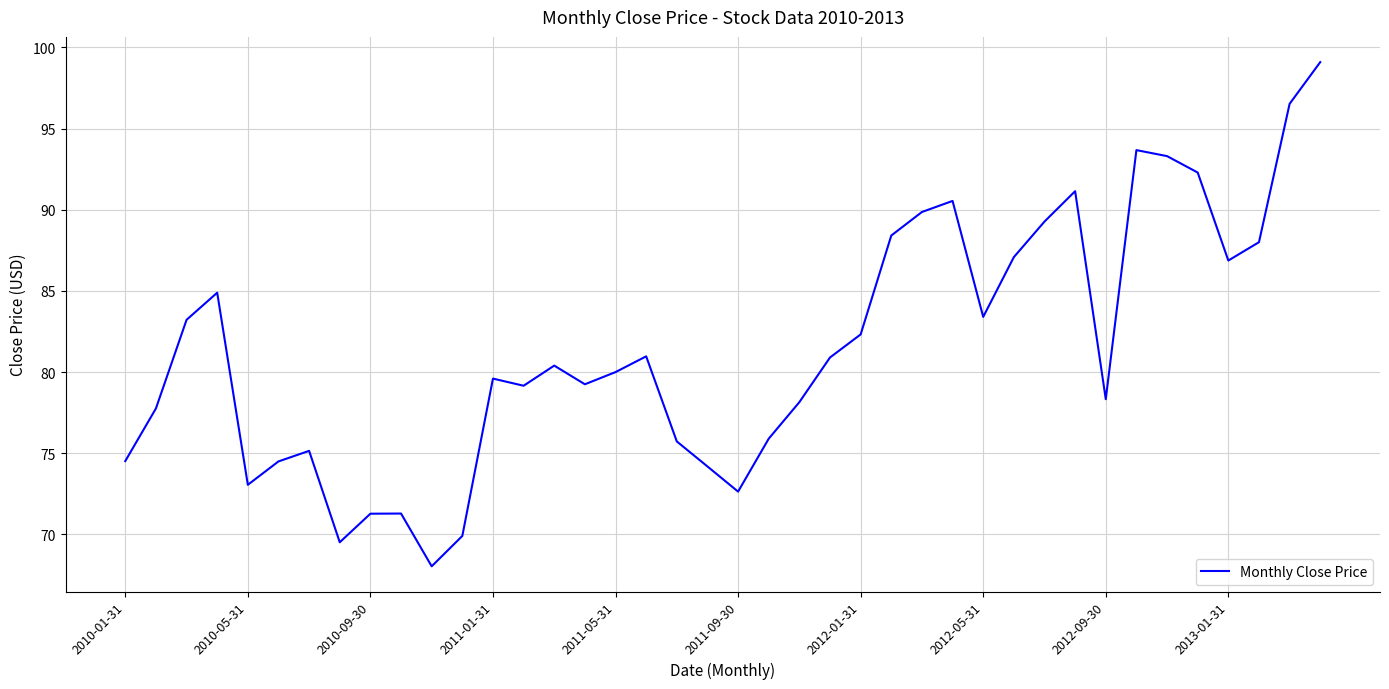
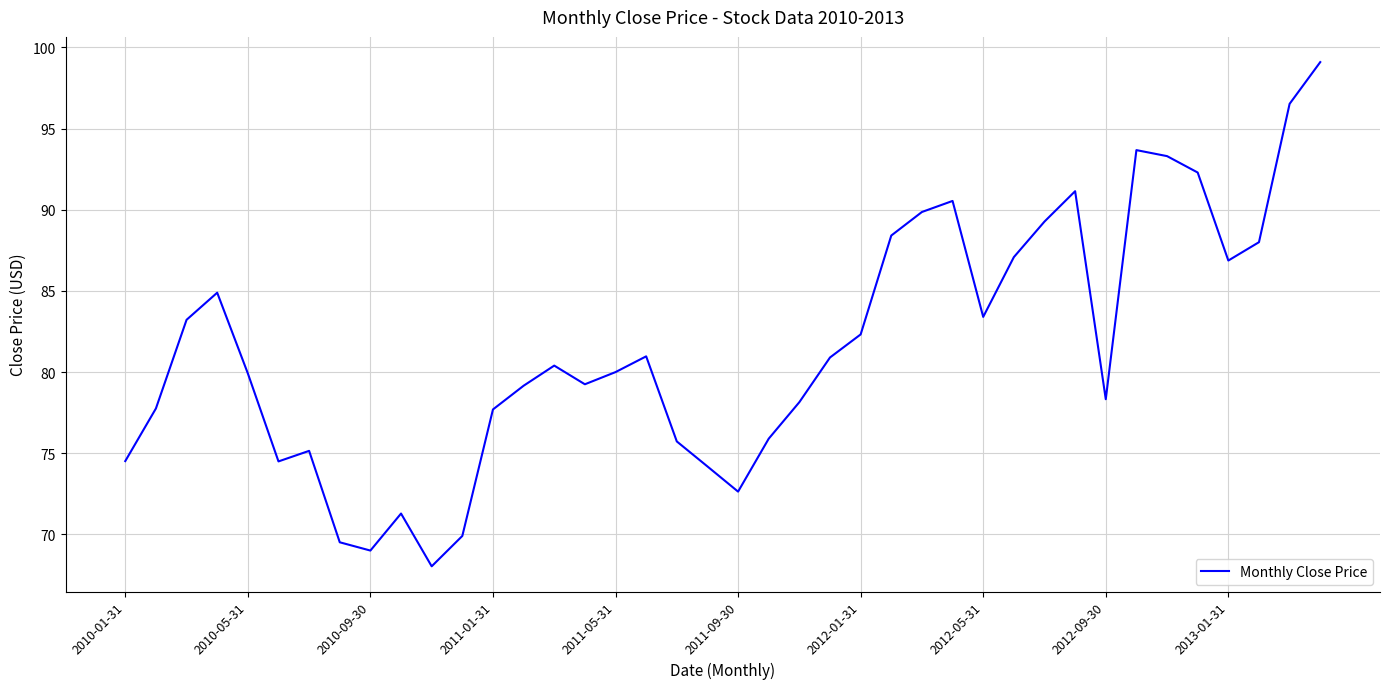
2010-05-31: 73.1 -> 79.9
2010-09-30: 71.3 -> 69.0
2011-01-31: 79.6 -> 77.7
